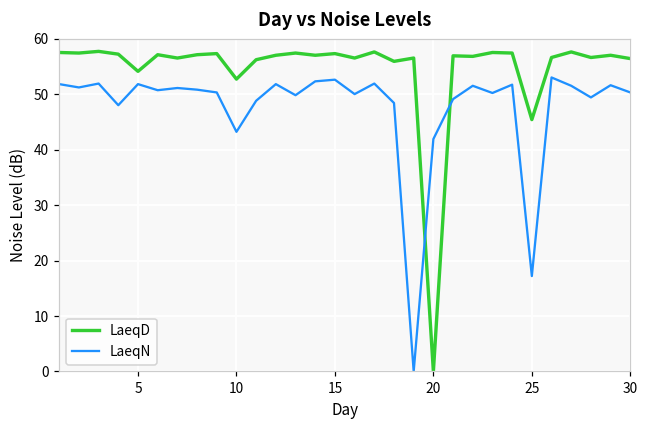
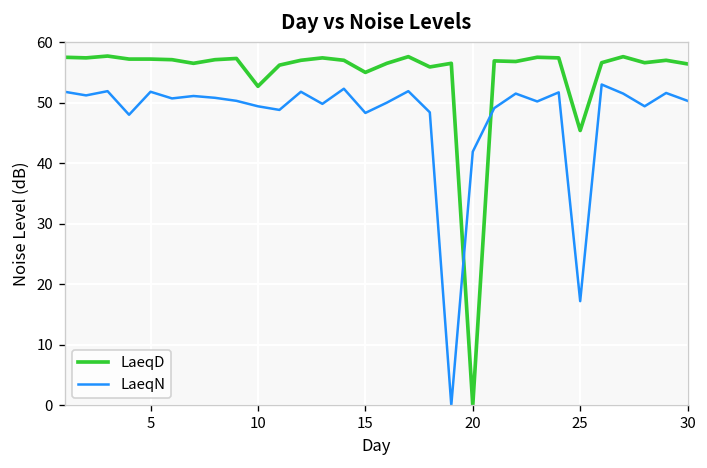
LaeqD, 5: 54 -> 57
LaeqN, 10: 43 -> 49
LaeqD, 15: 57 -> 55
LaeqN, 15: 53 -> 48
